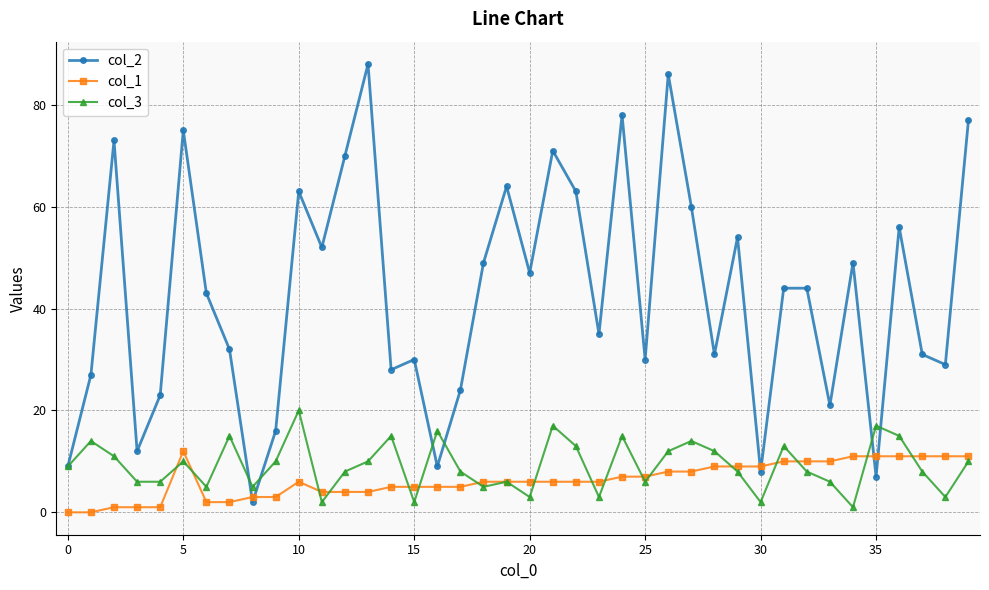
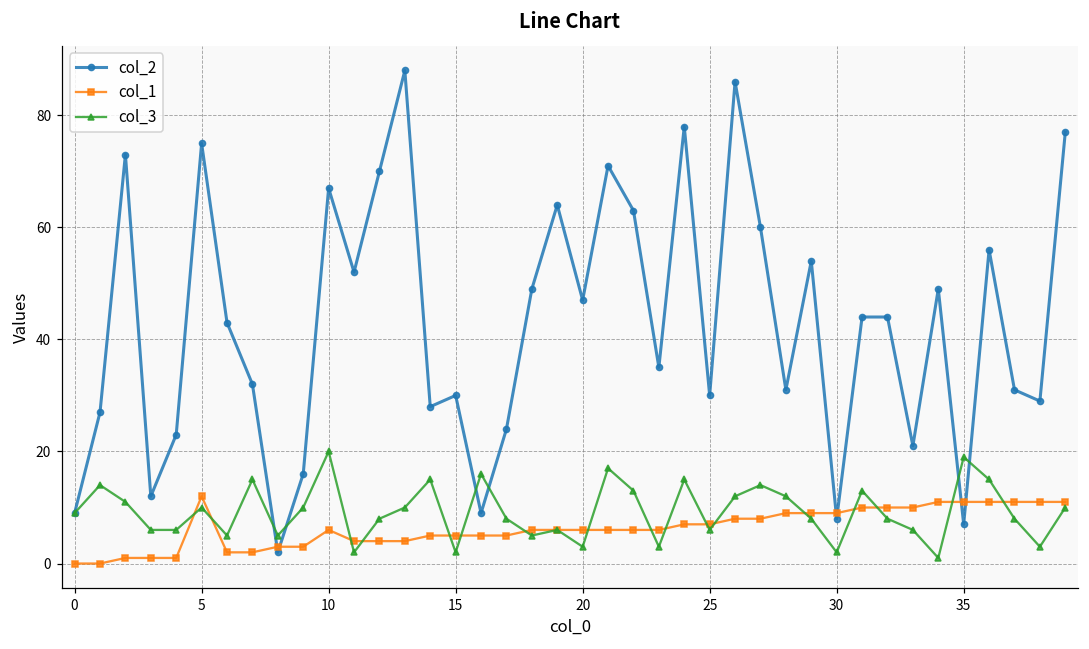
col_2, 10: 63 -> 67
col_3, 35: 17 -> 19
